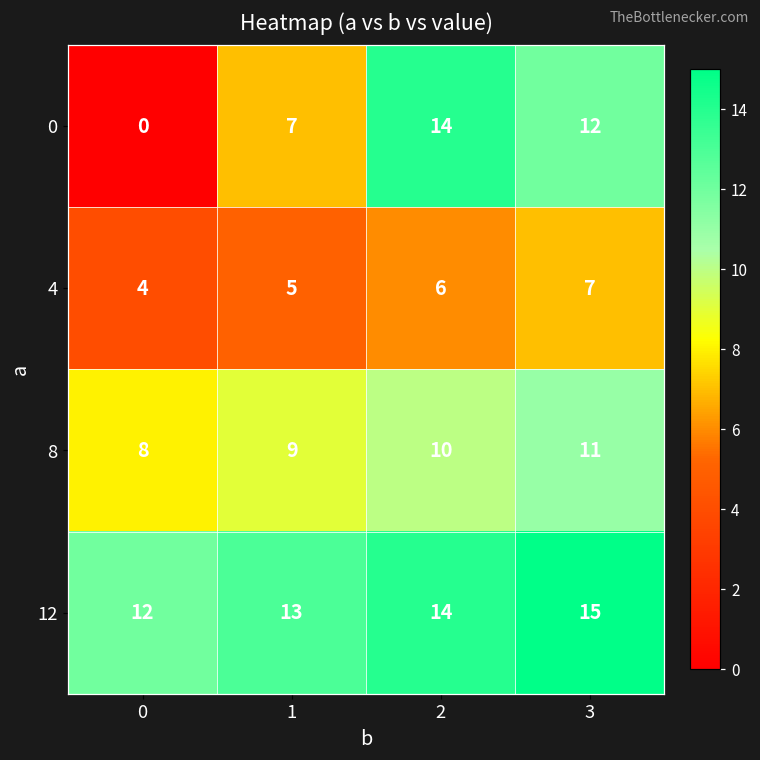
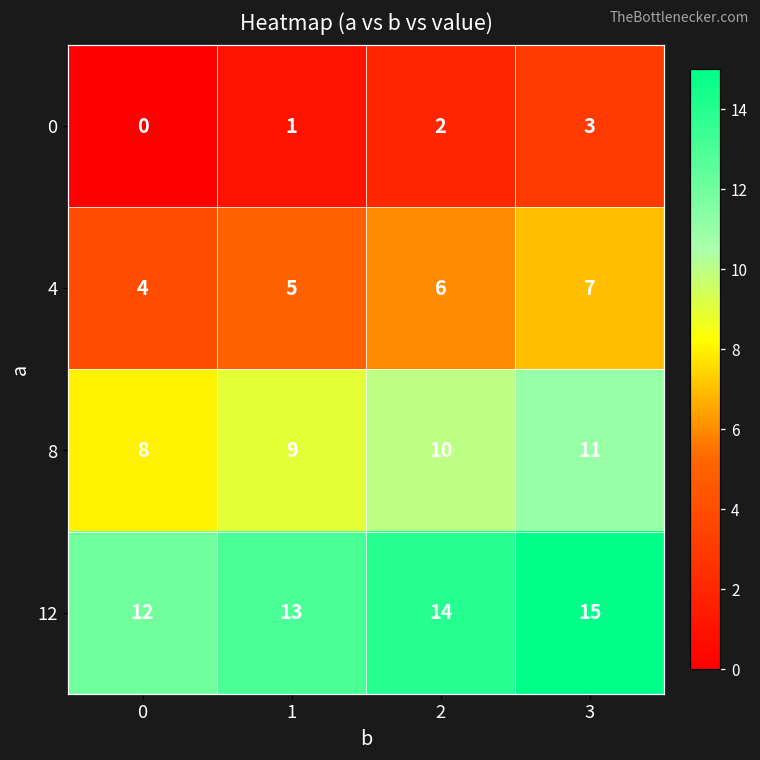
0, 1: 7 -> 1
0, 2: 14 -> 2
0, 3: 12 -> 3
